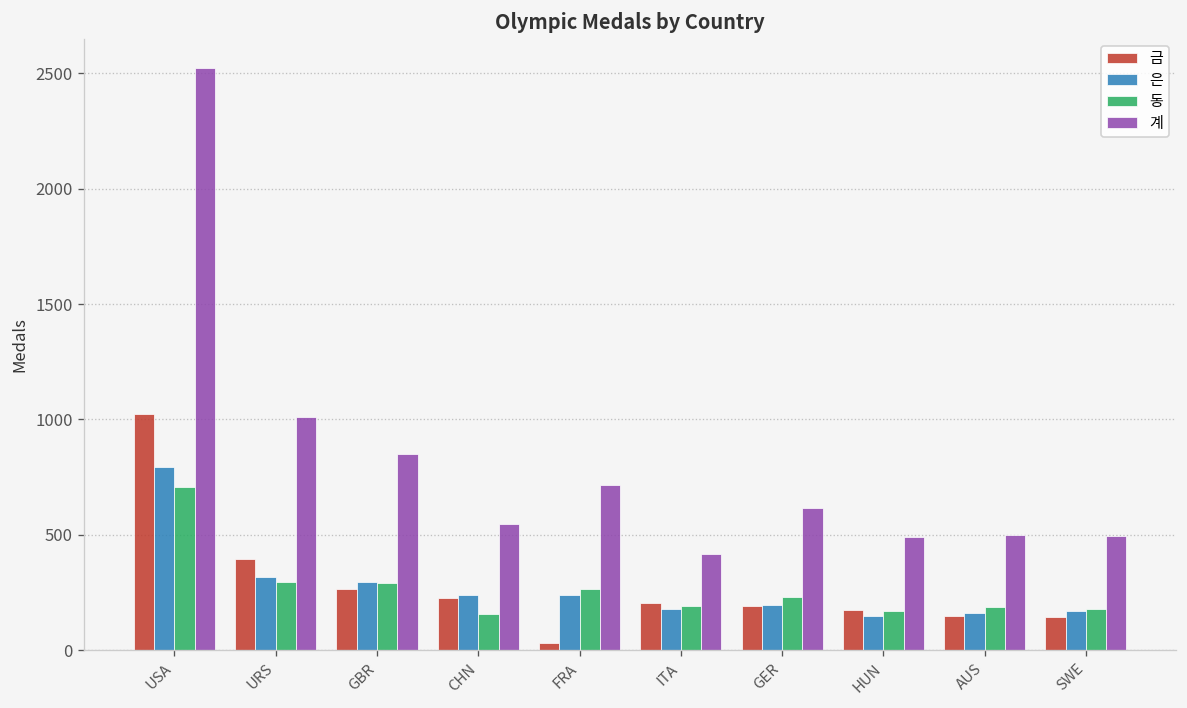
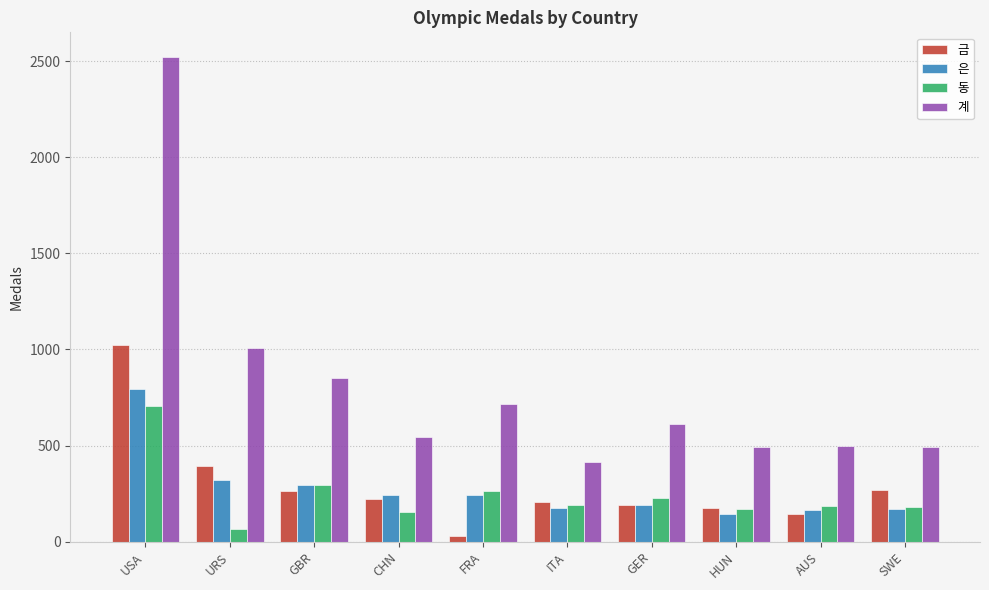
동, URS: 300 -> 70
금, SWE: 150 -> 270
